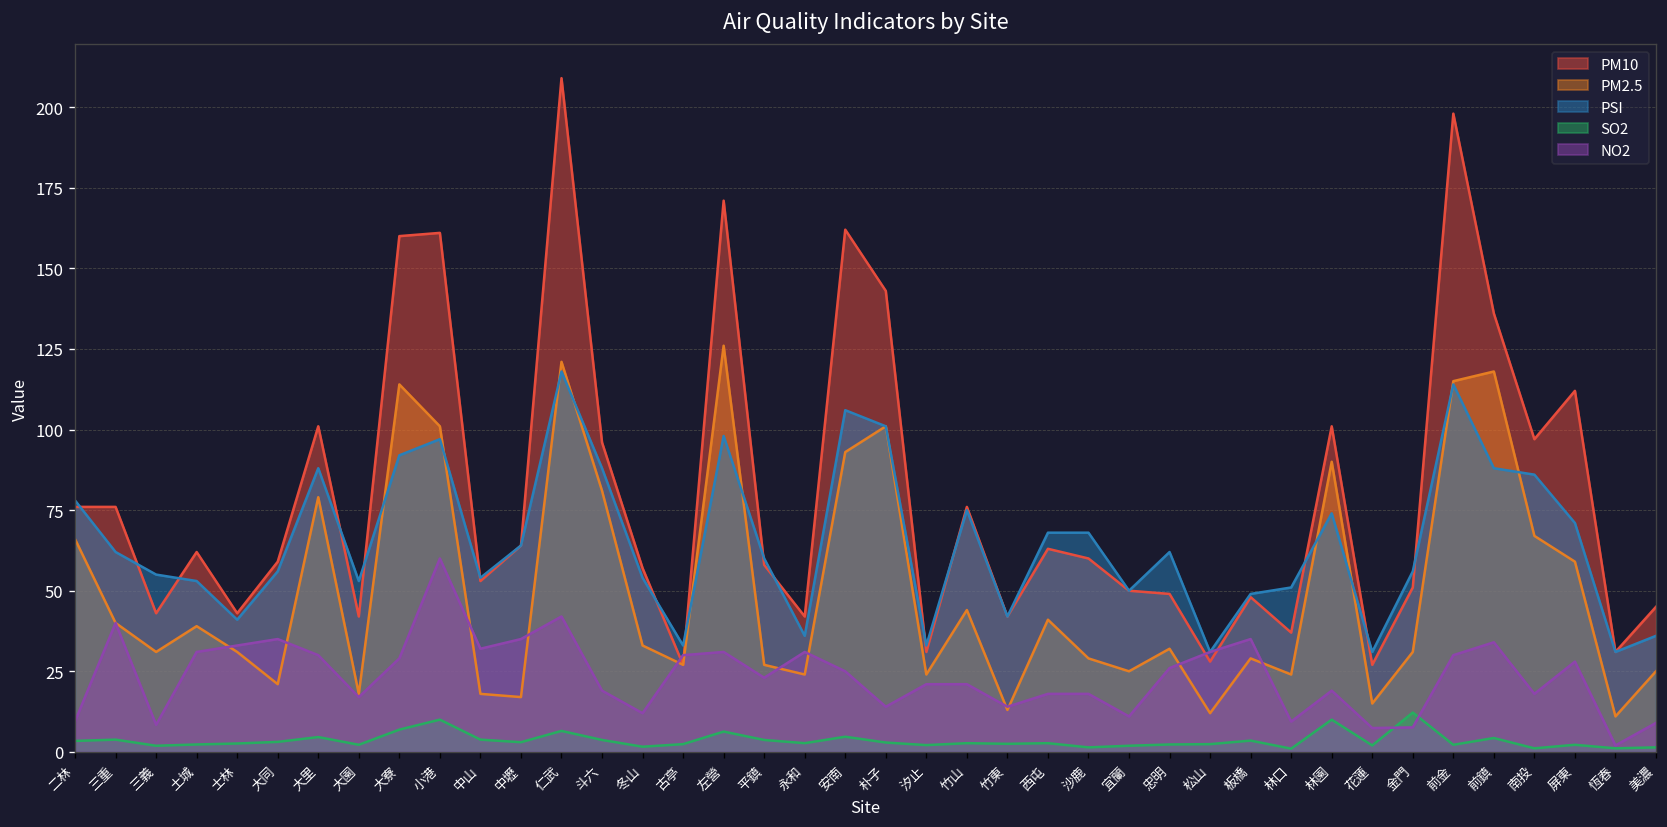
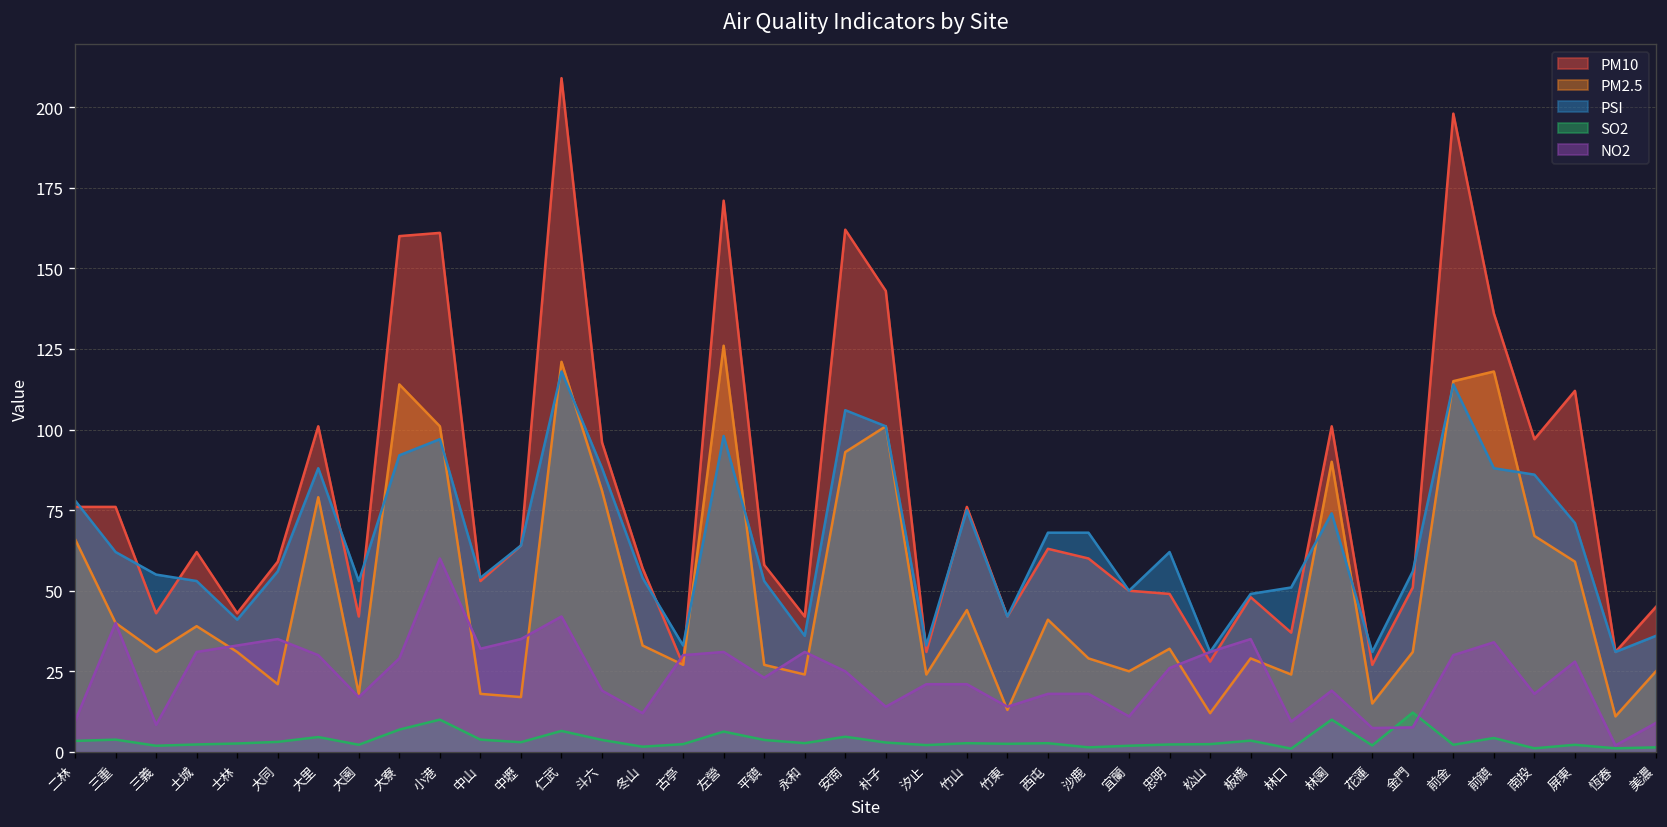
PSI, 平鎮: 60 -> 53
